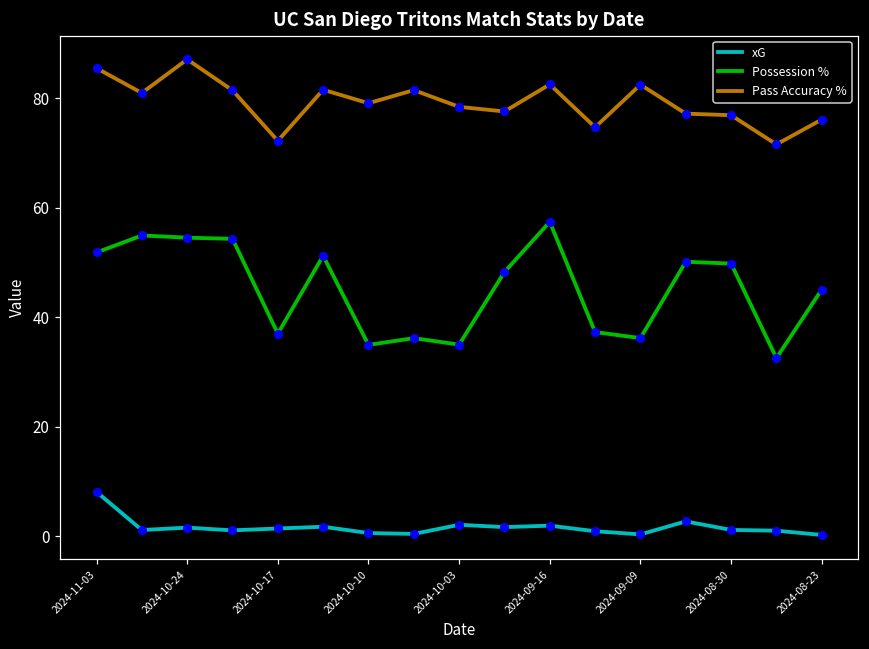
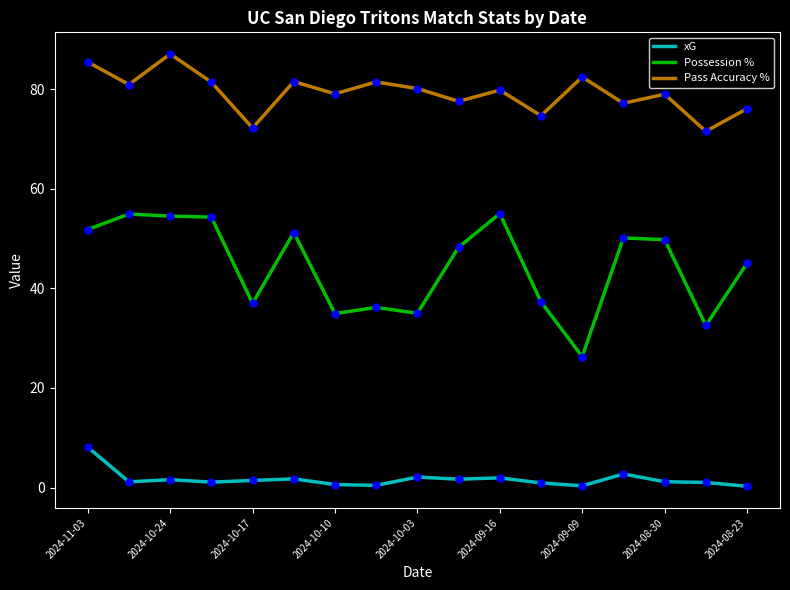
Pass Accuracy %, 2024-10-03: 78 -> 80
Possession %, 2024-09-16: 57 -> 55
Pass Accuracy %, 2024-09-16: 83 -> 80
Possession %, 2024-09-09: 36 -> 26
Pass Accuracy %, 2024-08-30: 77 -> 79
